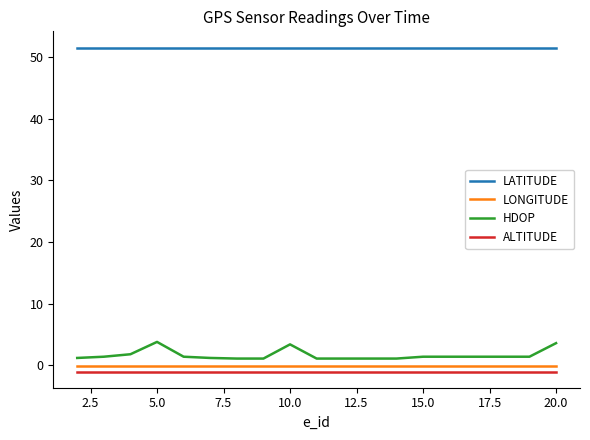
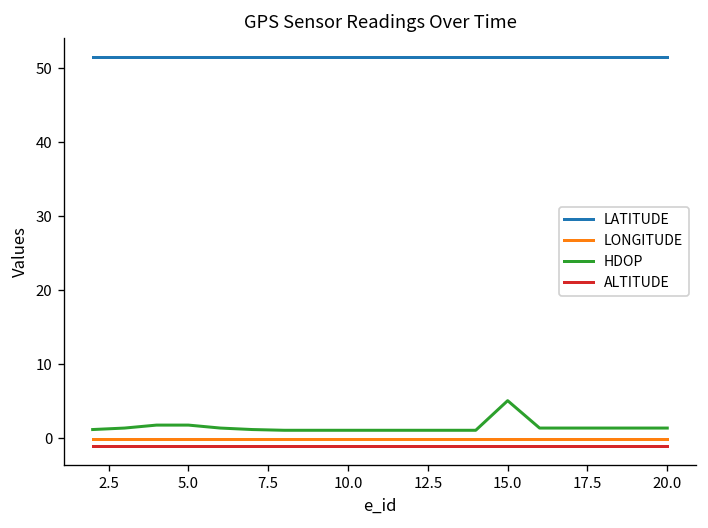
HDOP, 5.0: 4 -> 2
HDOP, 10.0: 3 -> 1
HDOP, 15.0: 1 -> 5
HDOP, 20.0: 4 -> 1
